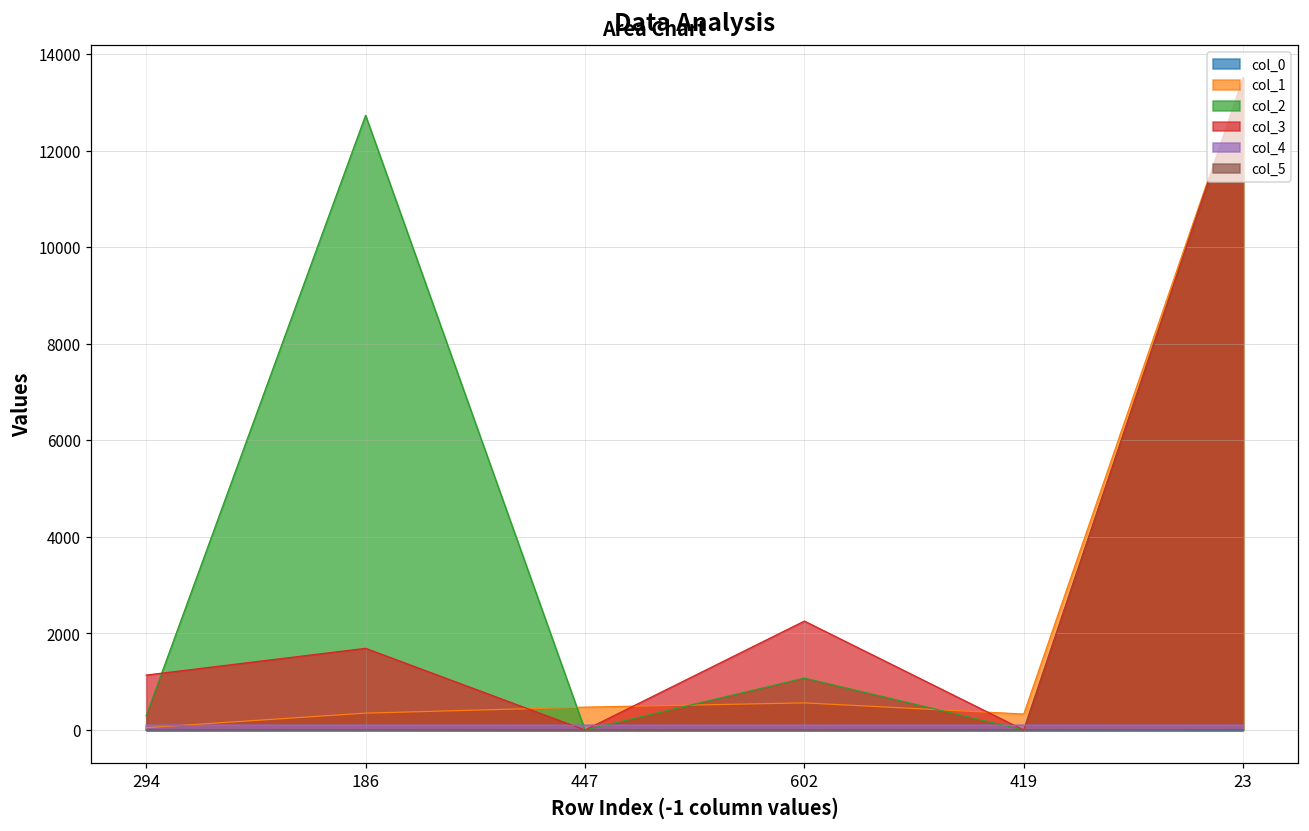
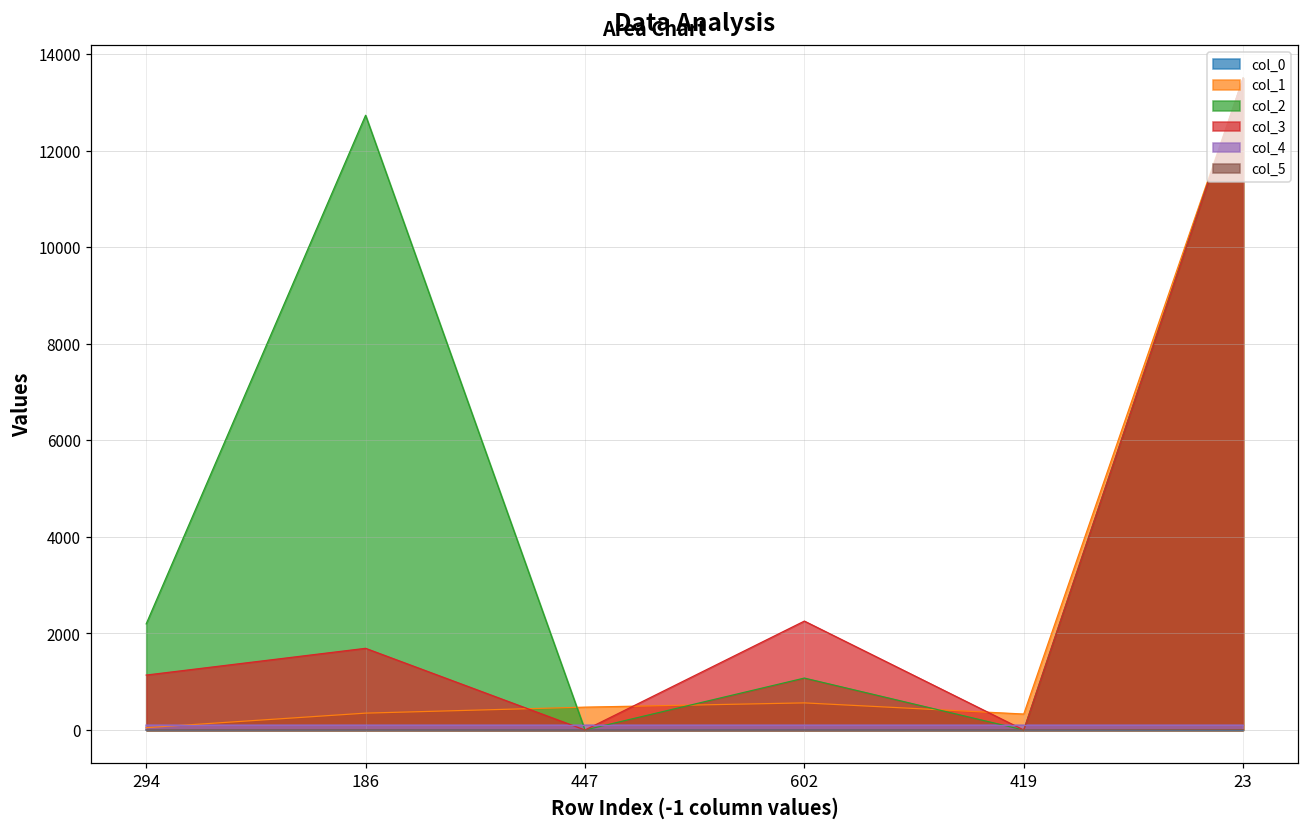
col_2, 294: 300 -> 2200
